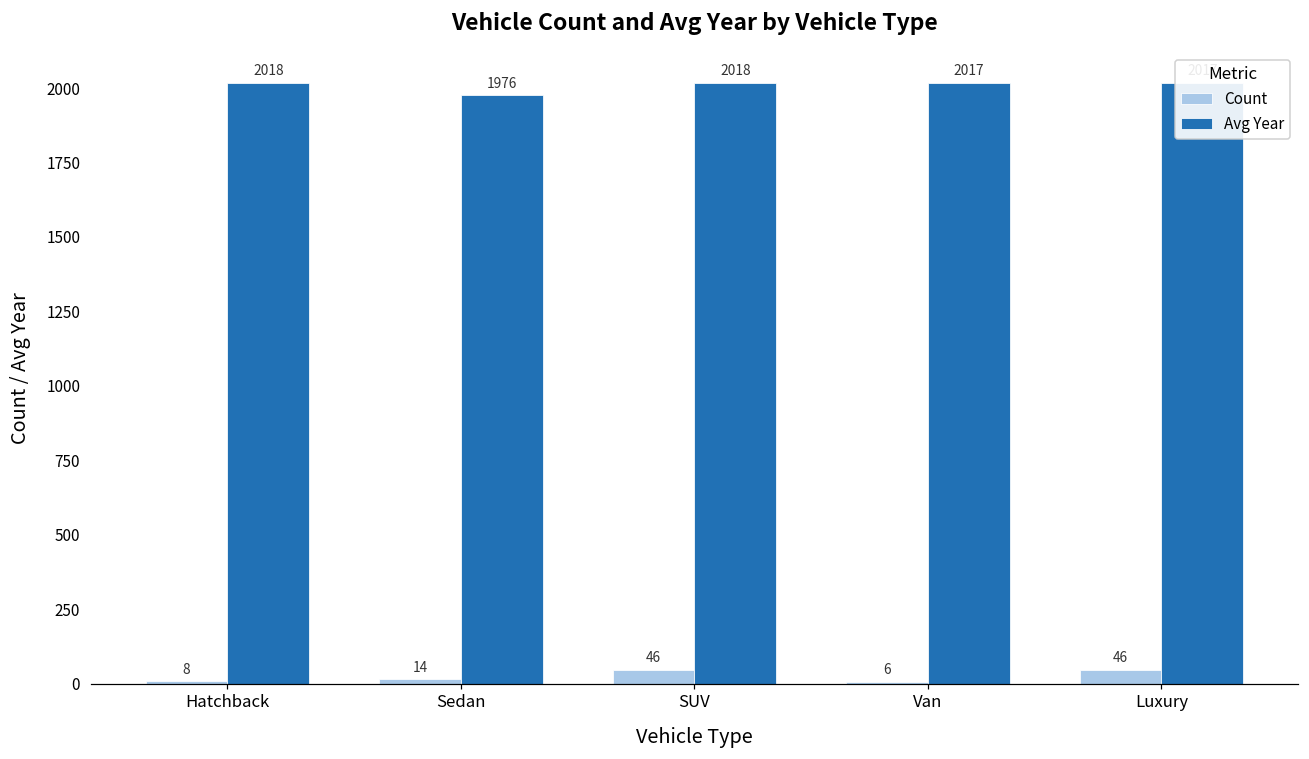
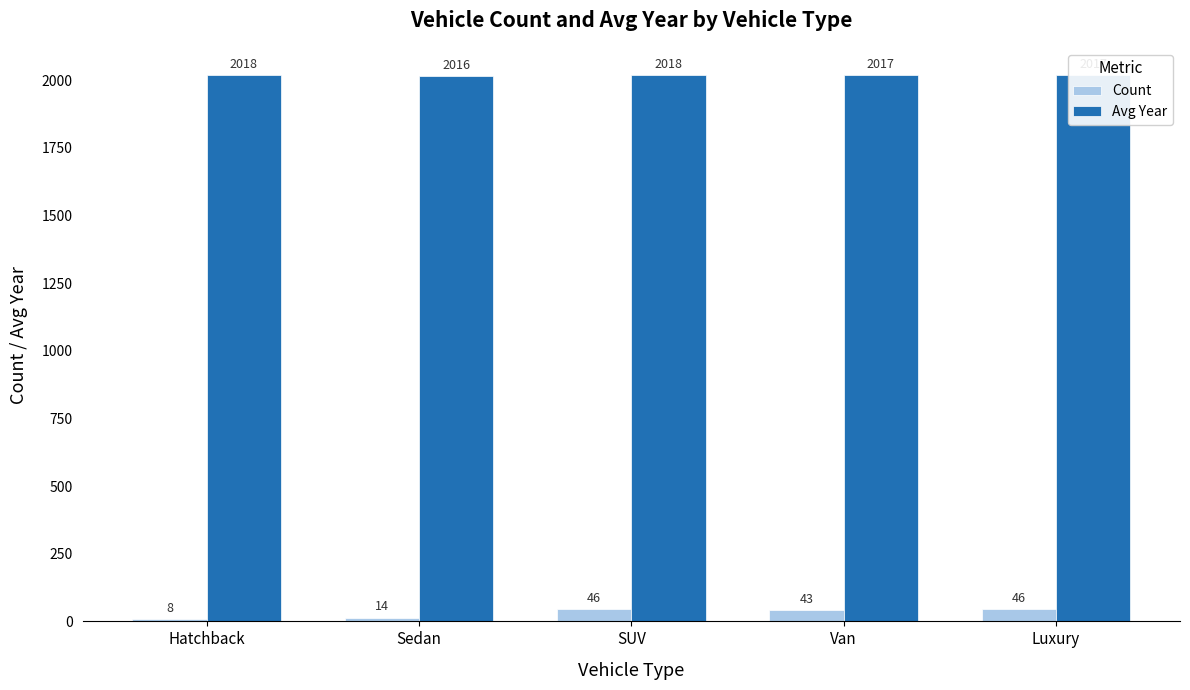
Avg Year, Sedan: 1976 -> 2016
Count, Van: 6 -> 43
